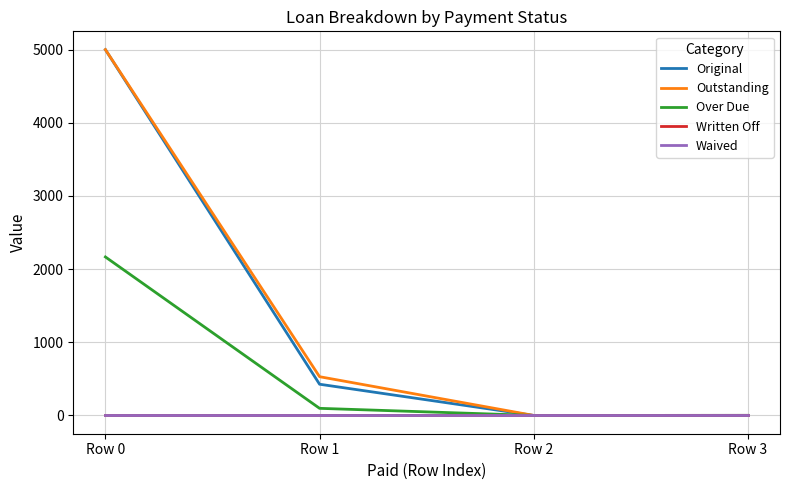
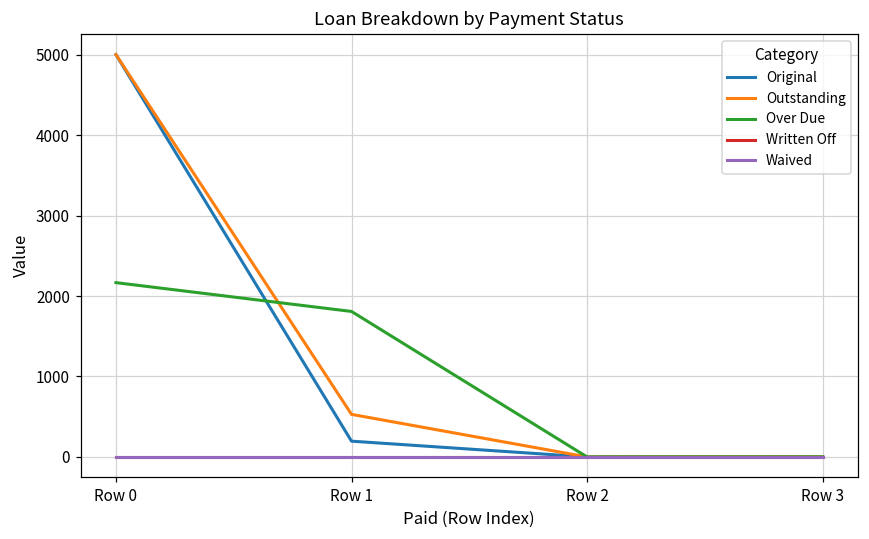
Original, Row 1: 400 -> 200
Over Due, Row 1: 100 -> 1800
